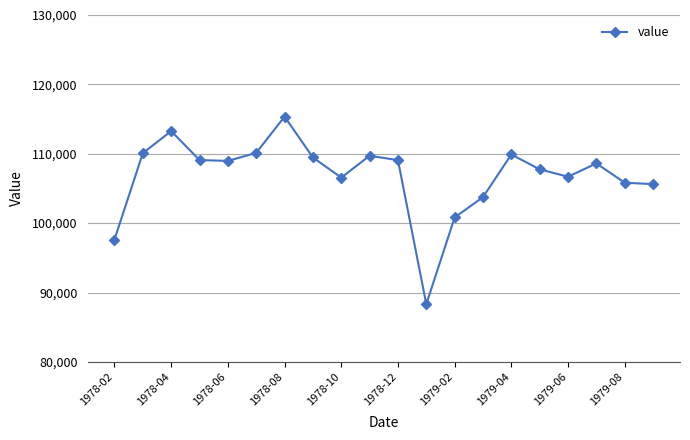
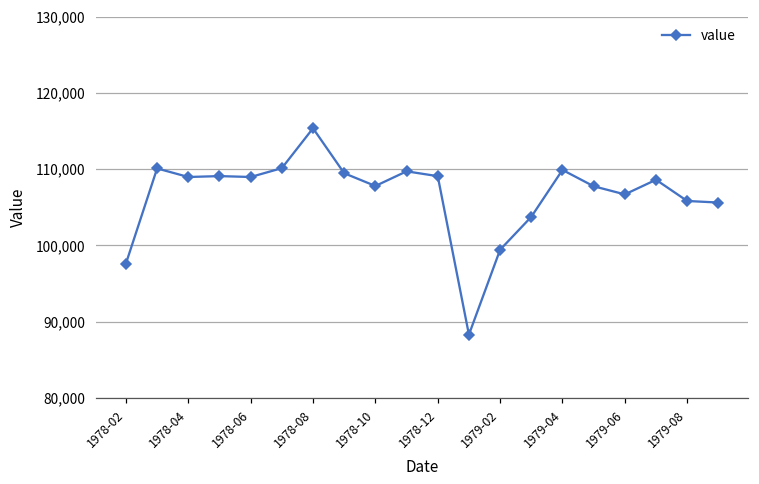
1978-04: 113,000 -> 109,000
1978-10: 107,000 -> 108,000
1979-02: 101,000 -> 99,000
